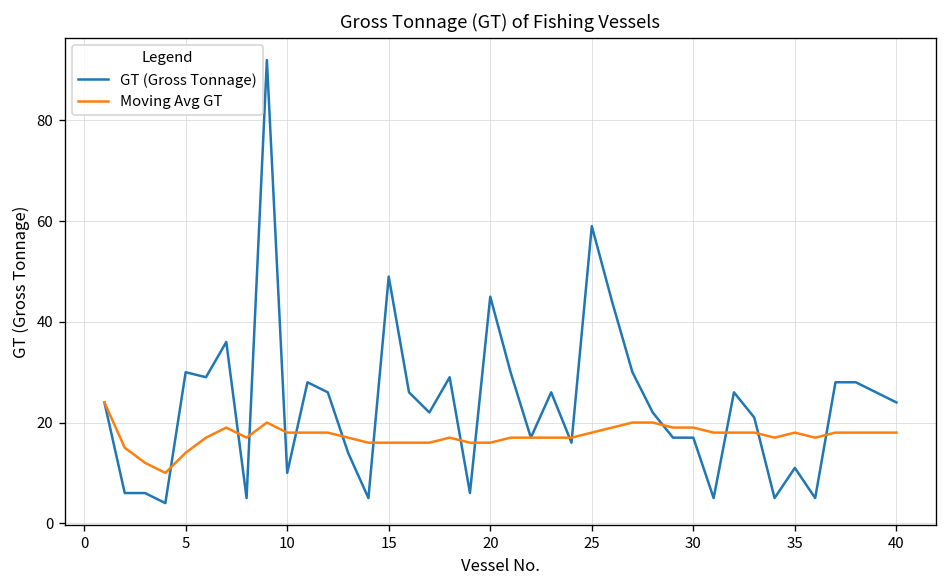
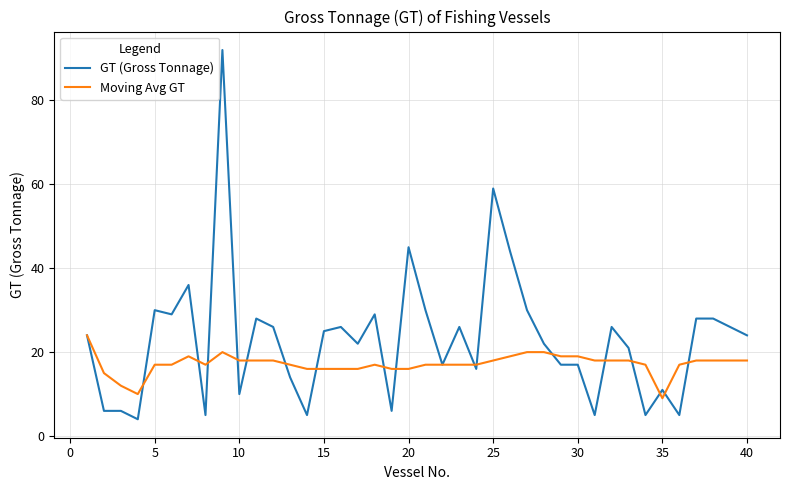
Moving Avg GT, 5: 14 -> 17
GT (Gross Tonnage), 15: 49 -> 25
Moving Avg GT, 35: 18 -> 9
